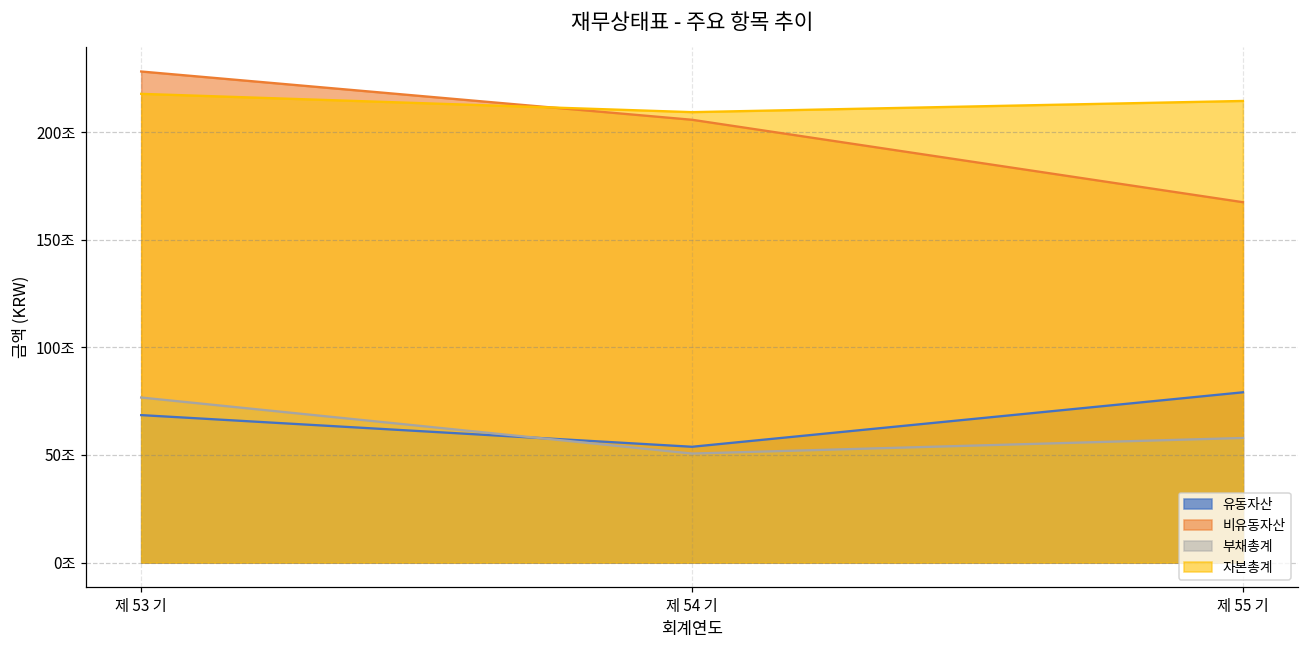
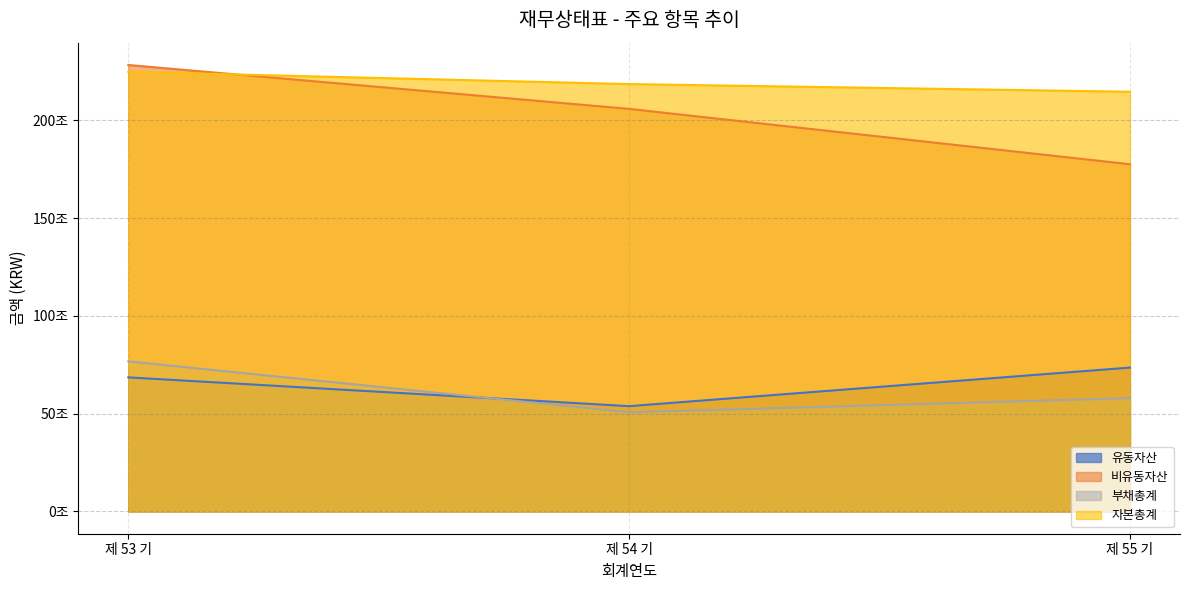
자본총계, 제 53 기: 218조 -> 225조
자본총계, 제 54 기: 209조 -> 219조
유동자산, 제 55 기: 79조 -> 74조
비유동자산, 제 55 기: 168조 -> 178조
